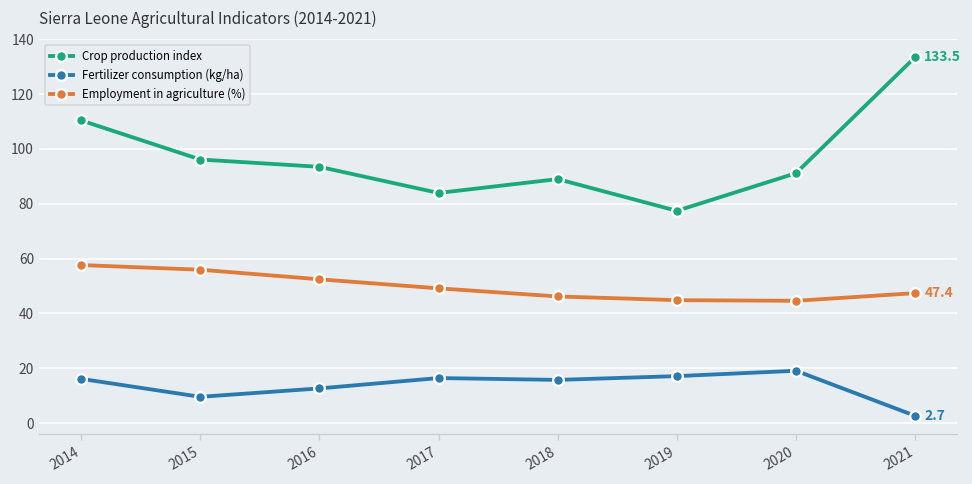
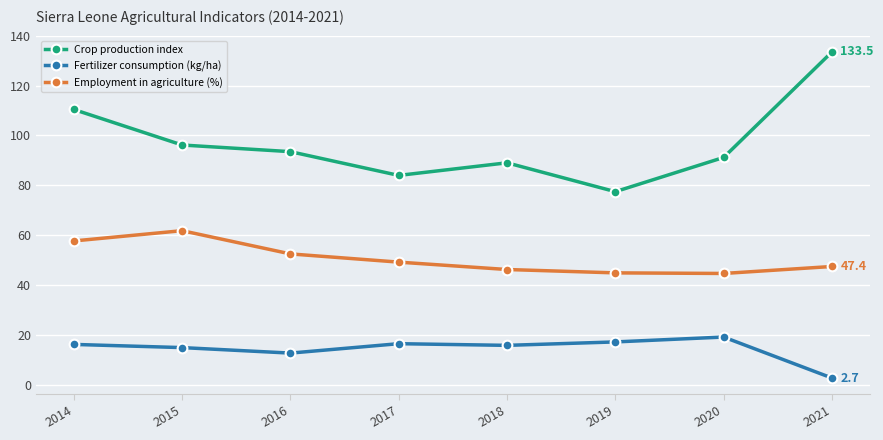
Fertilizer consumption (kg/ha), 2015: 10 -> 15
Employment in agriculture (%), 2015: 56 -> 62
